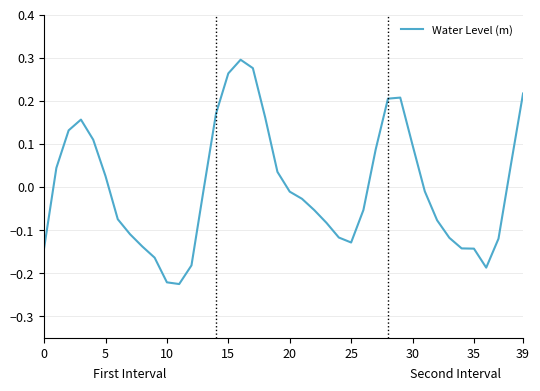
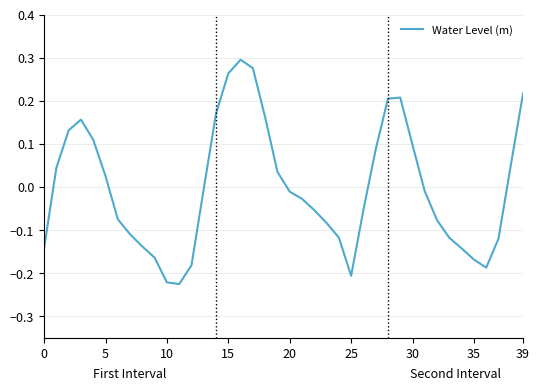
25: -0.13 -> -0.21
35: -0.14 -> -0.17
